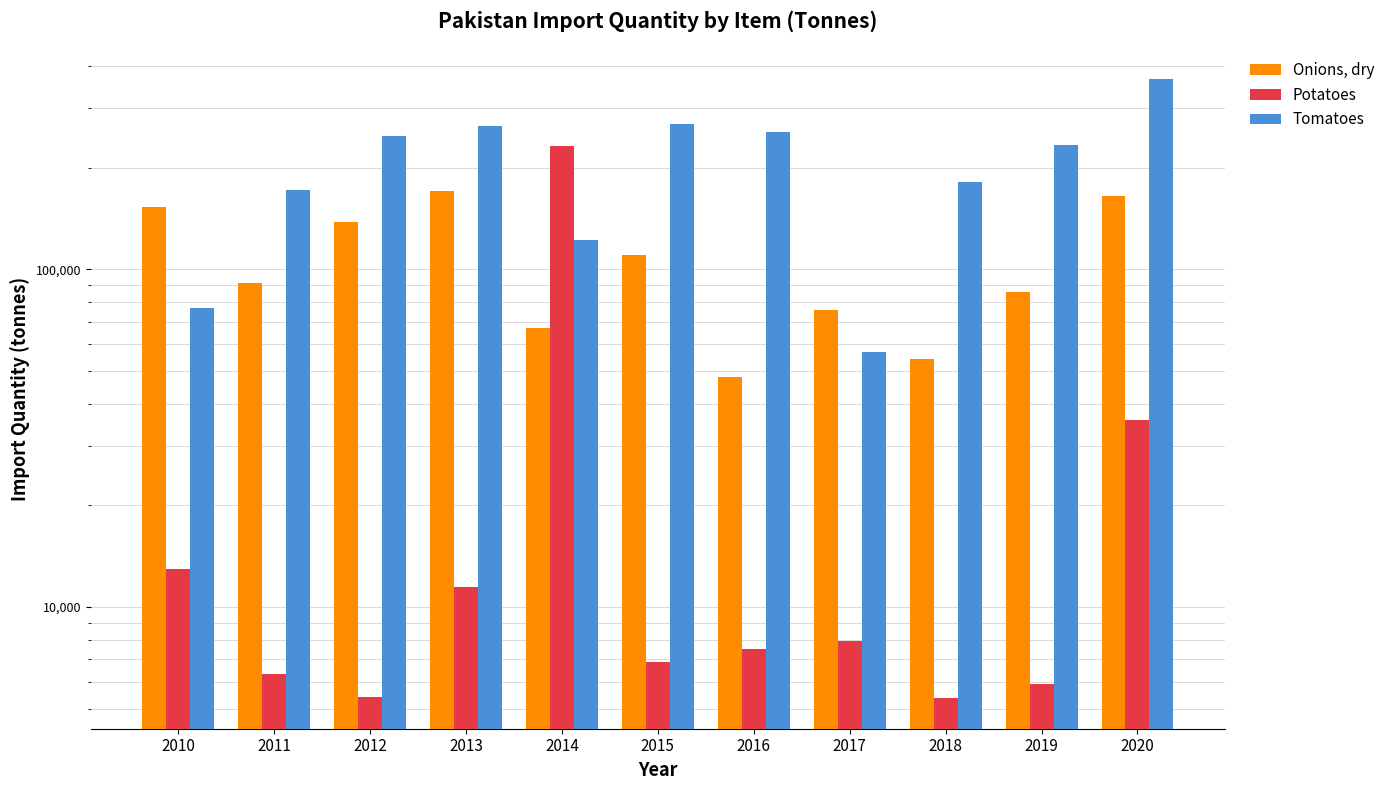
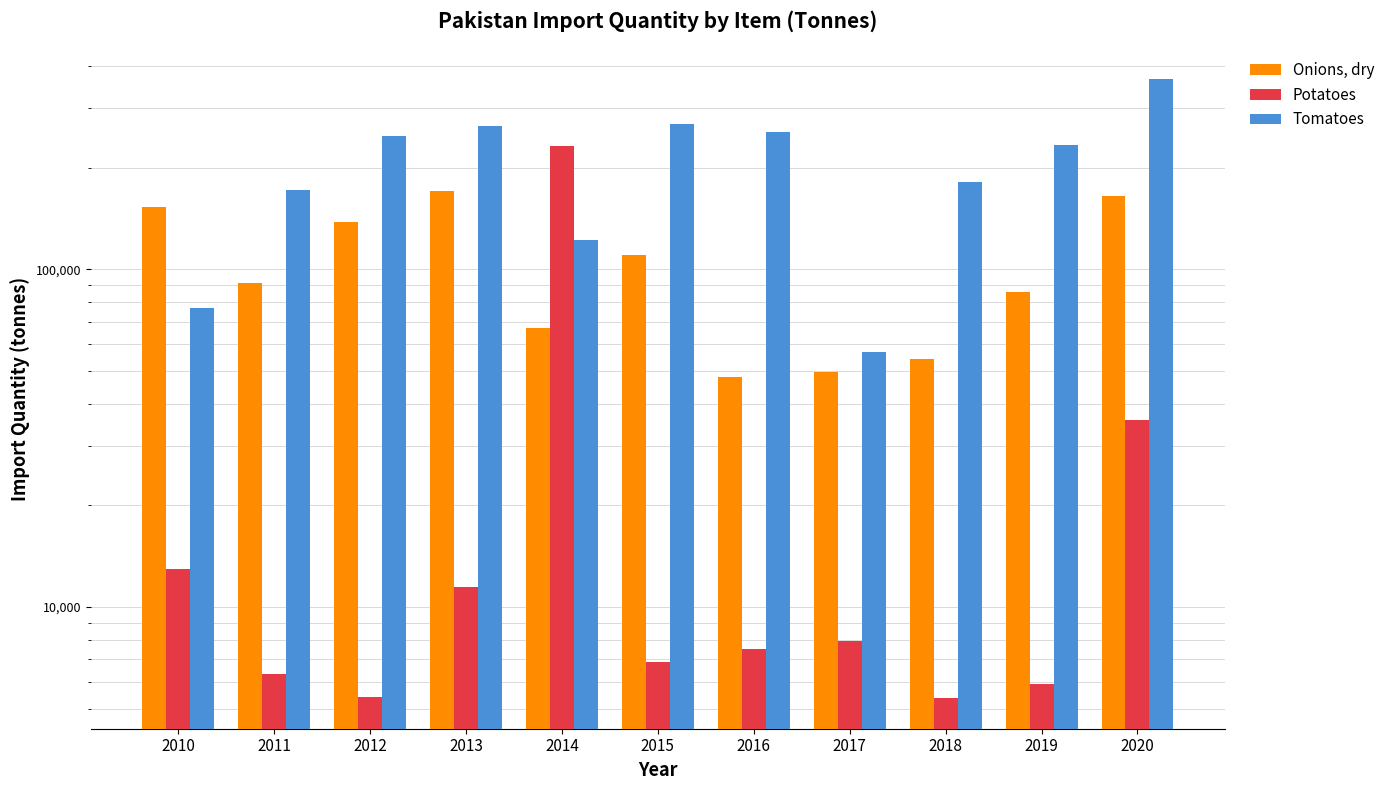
Onions, dry, 2017: 76,000 -> 50,000
